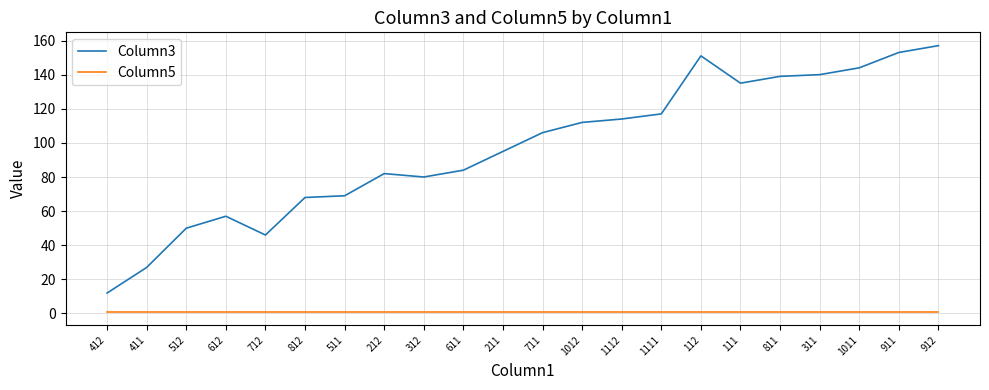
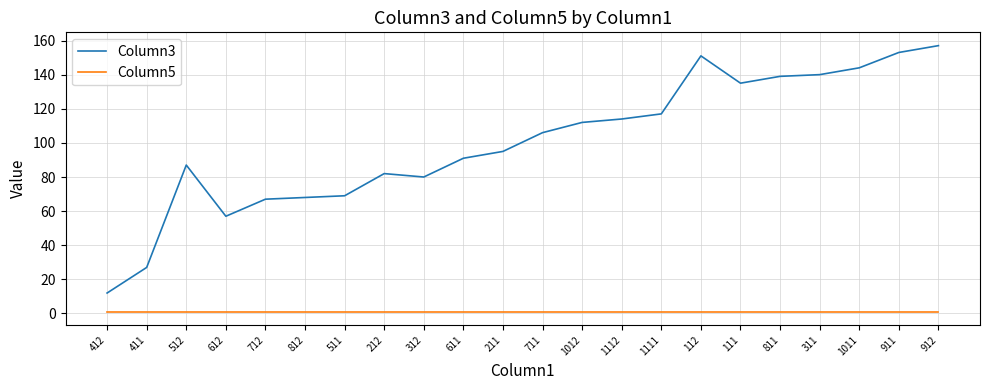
Column3, 512: 50 -> 87
Column3, 712: 46 -> 67
Column3, 611: 84 -> 91
